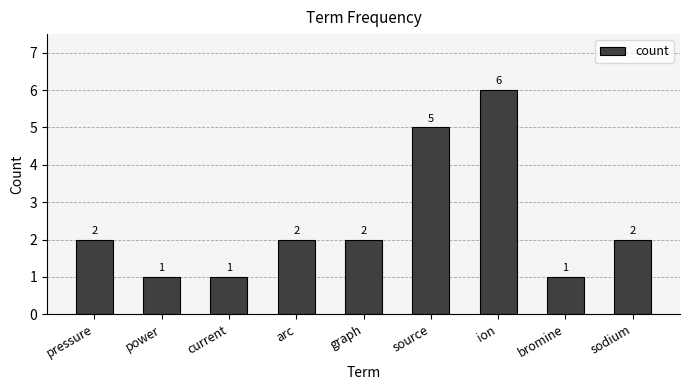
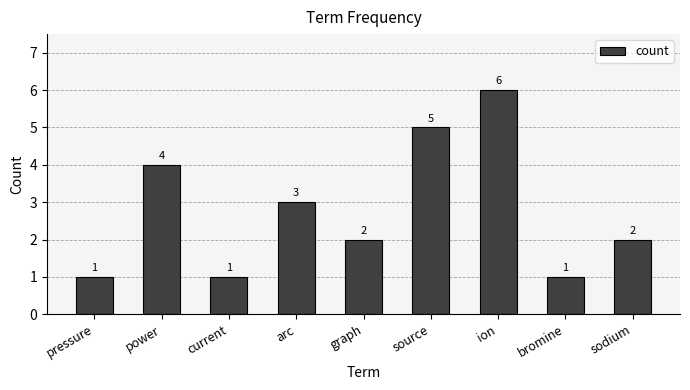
pressure: 2 -> 1
power: 1 -> 4
arc: 2 -> 3
